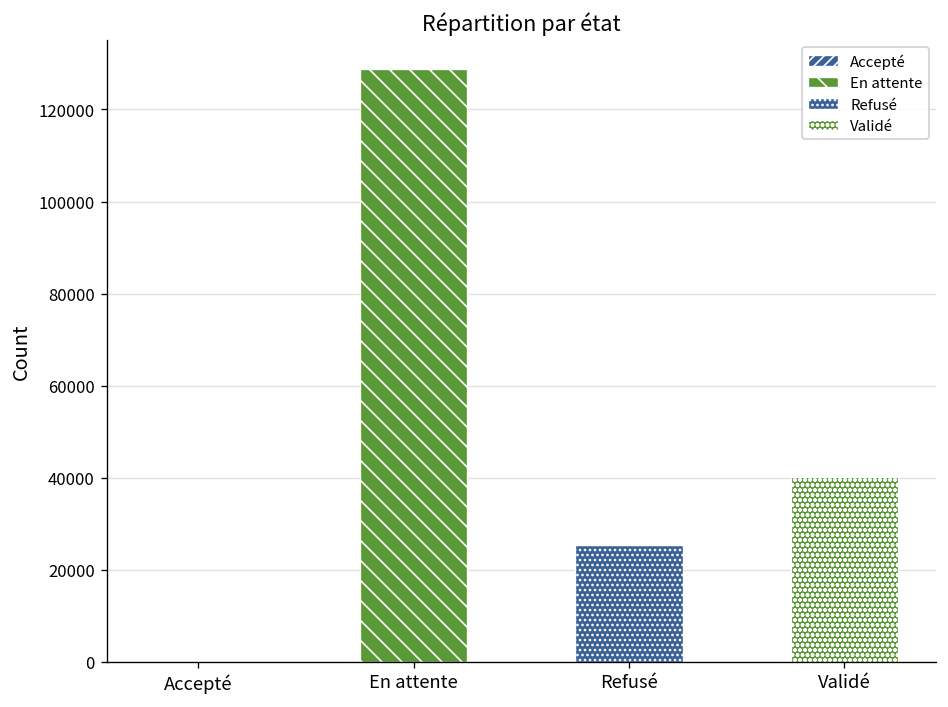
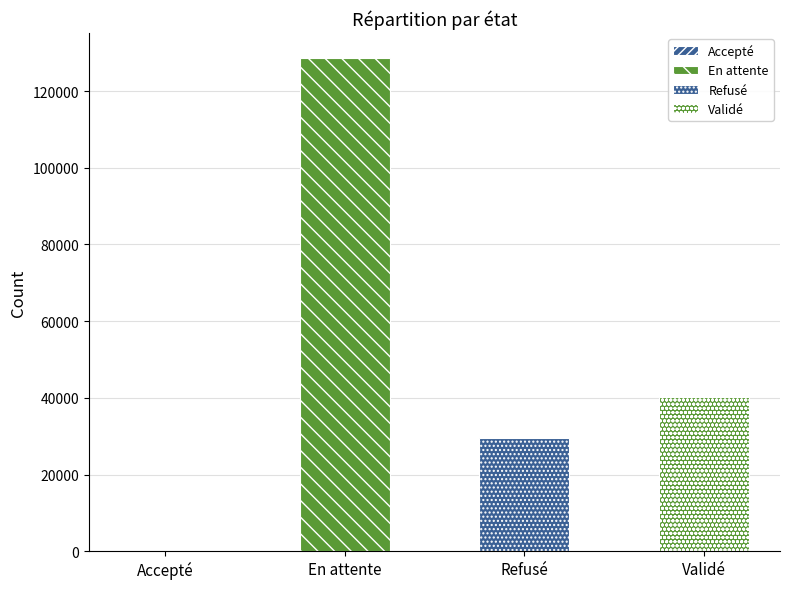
Refusé: 25000 -> 30000
